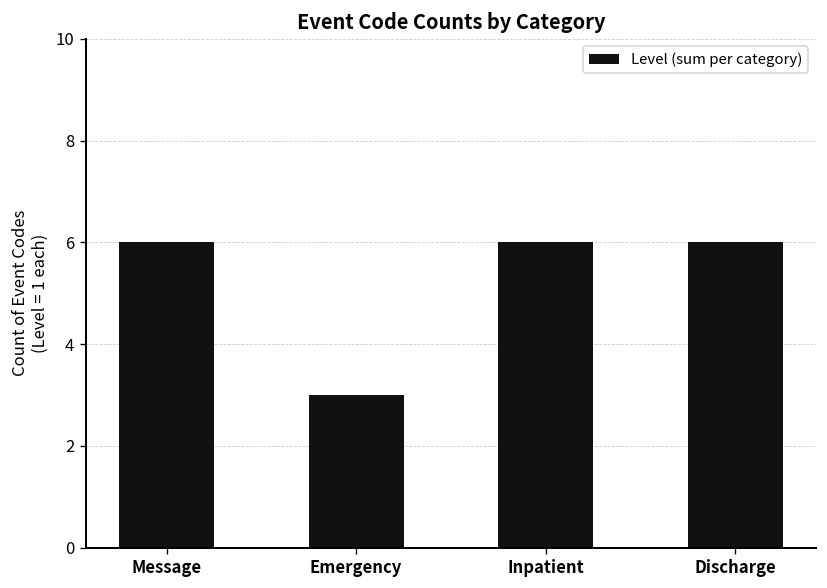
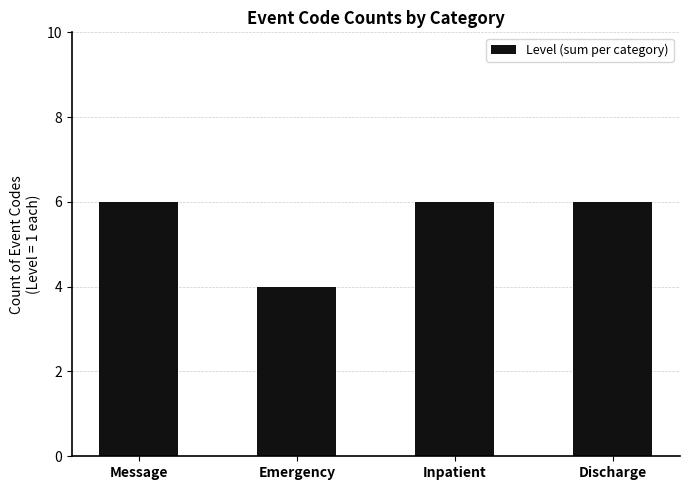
Emergency: 3 -> 4
